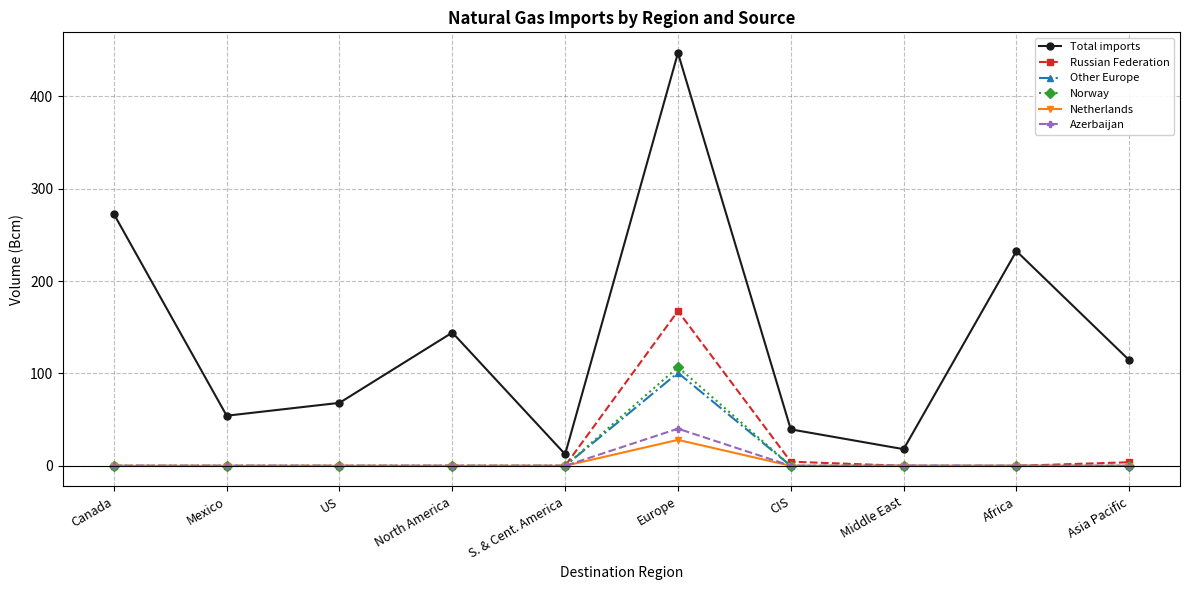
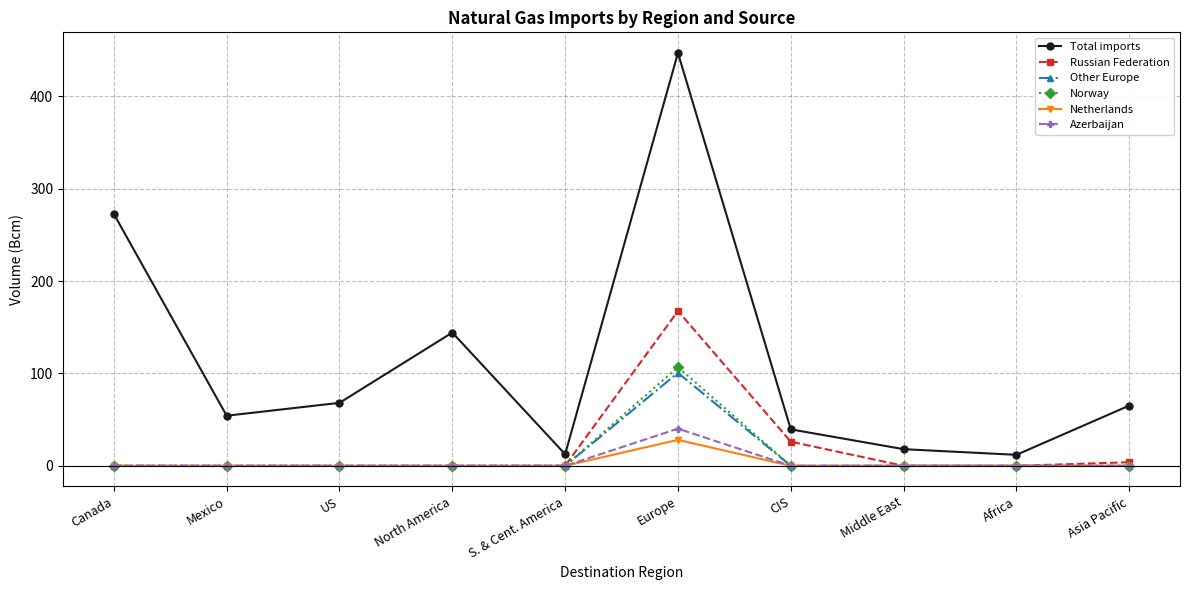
Russian Federation, CIS: 0 -> 30
Total imports, Africa: 230 -> 10
Total imports, Asia Pacific: 110 -> 70
